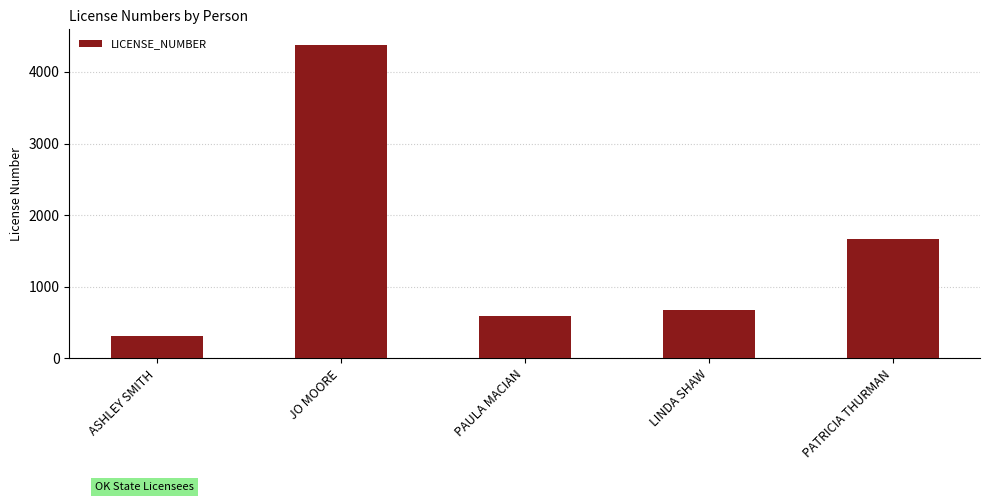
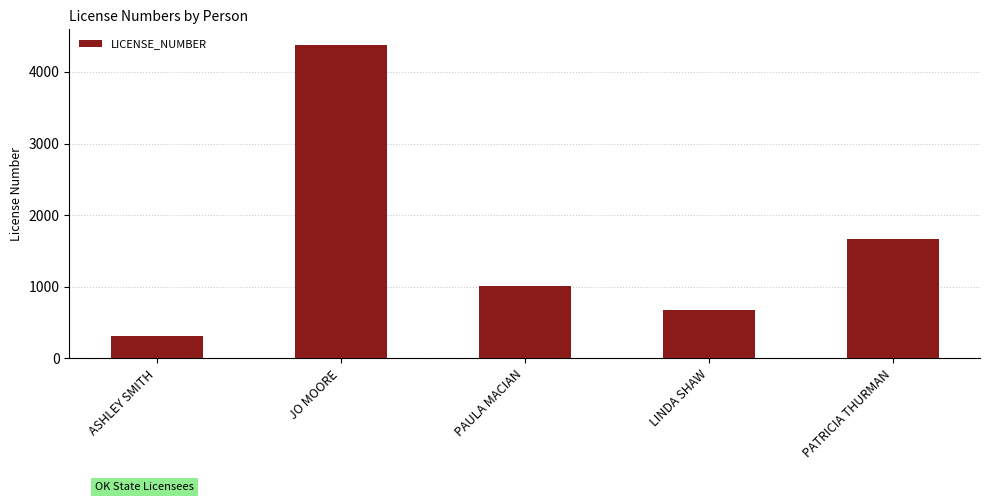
PAULA MACIAN: 600 -> 1000
